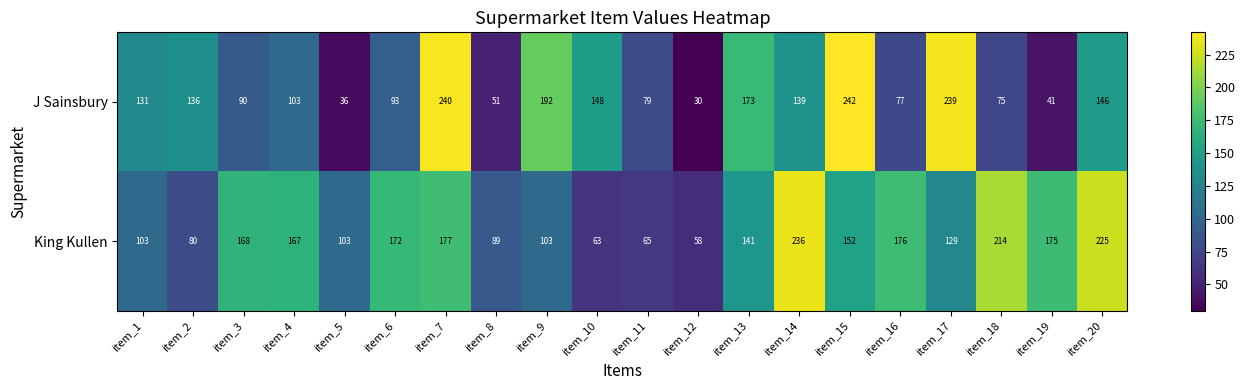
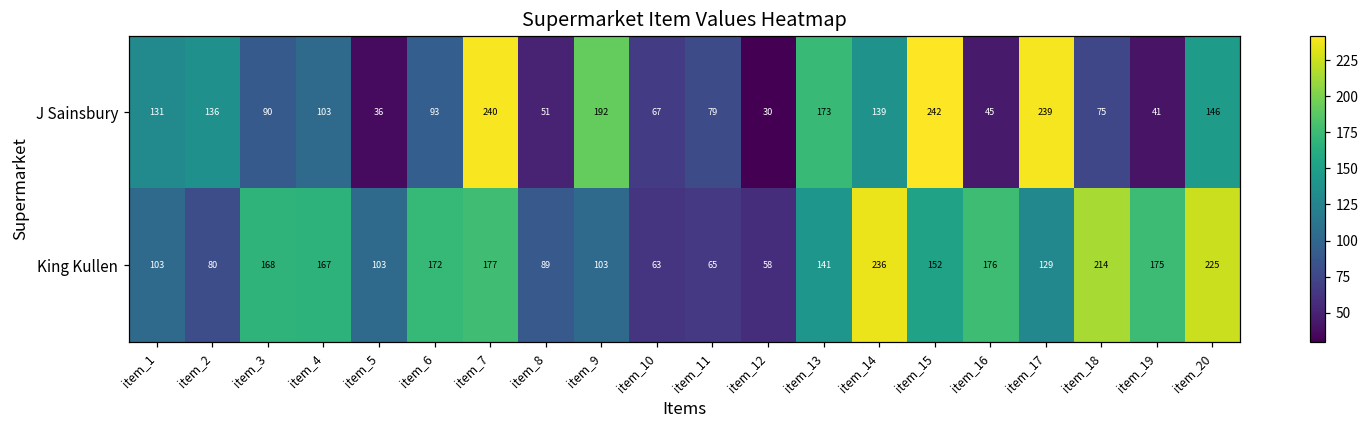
J Sainsbury, item_10: 148 -> 67
J Sainsbury, item_16: 77 -> 45
